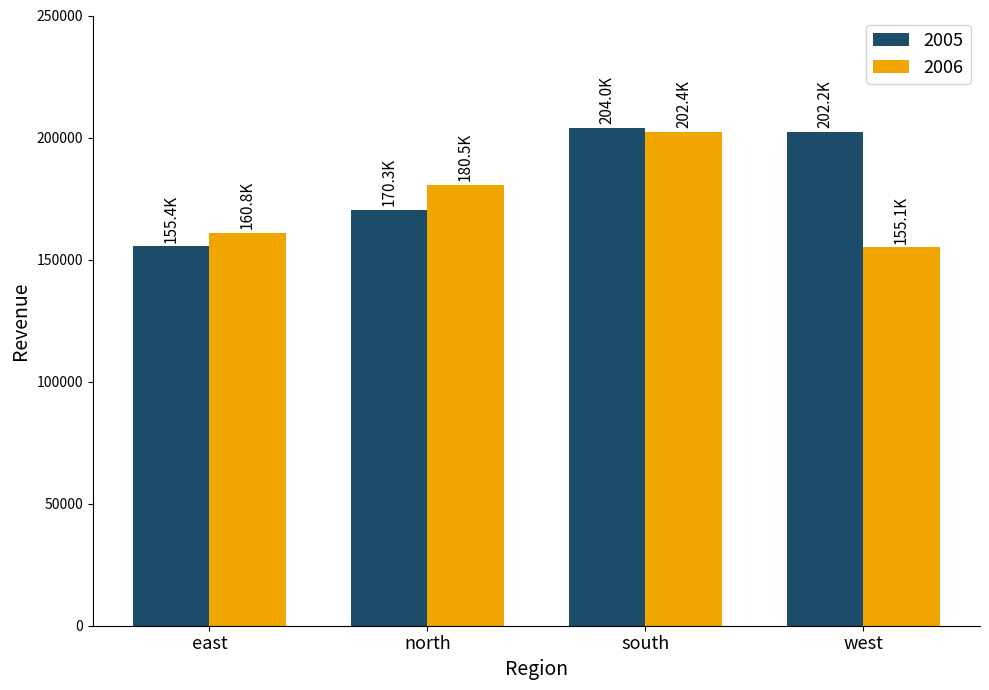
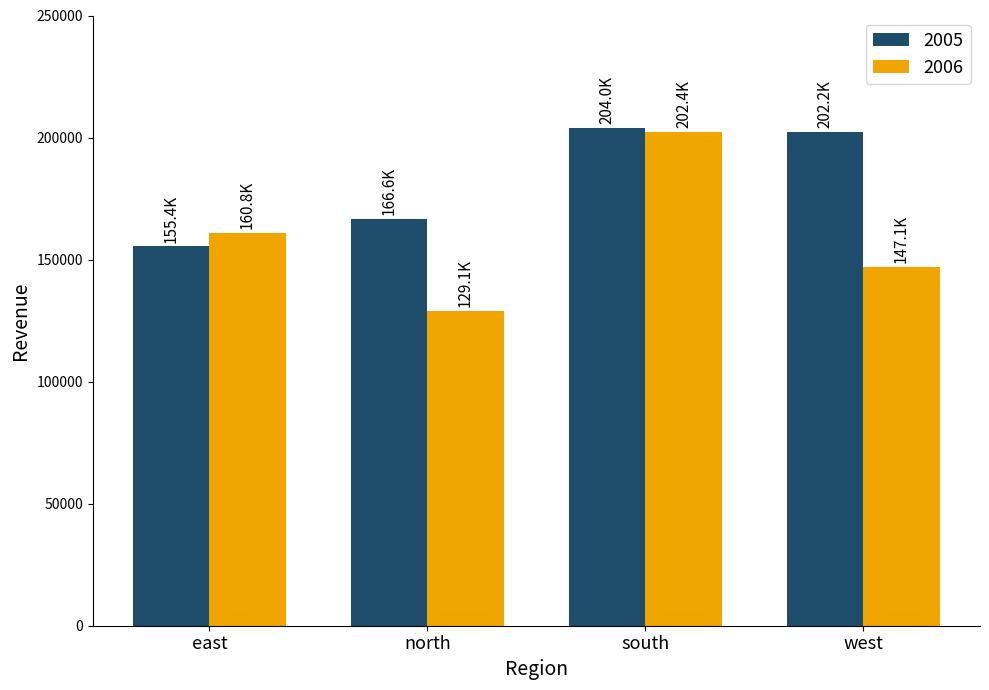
2005, north: 170.3K -> 166.6K
2006, north: 180.5K -> 129.1K
2006, west: 155.1K -> 147.1K
